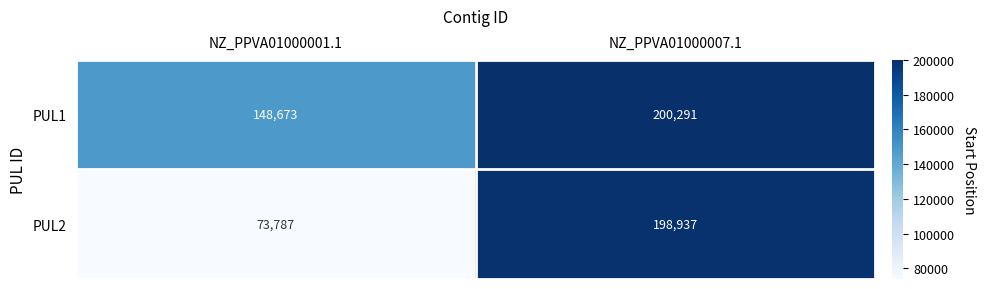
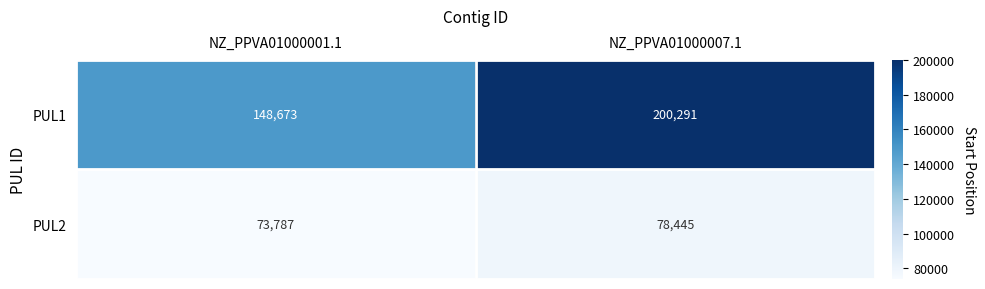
PUL2, NZ_PPVA01000007.1: 198,937 -> 78,445
